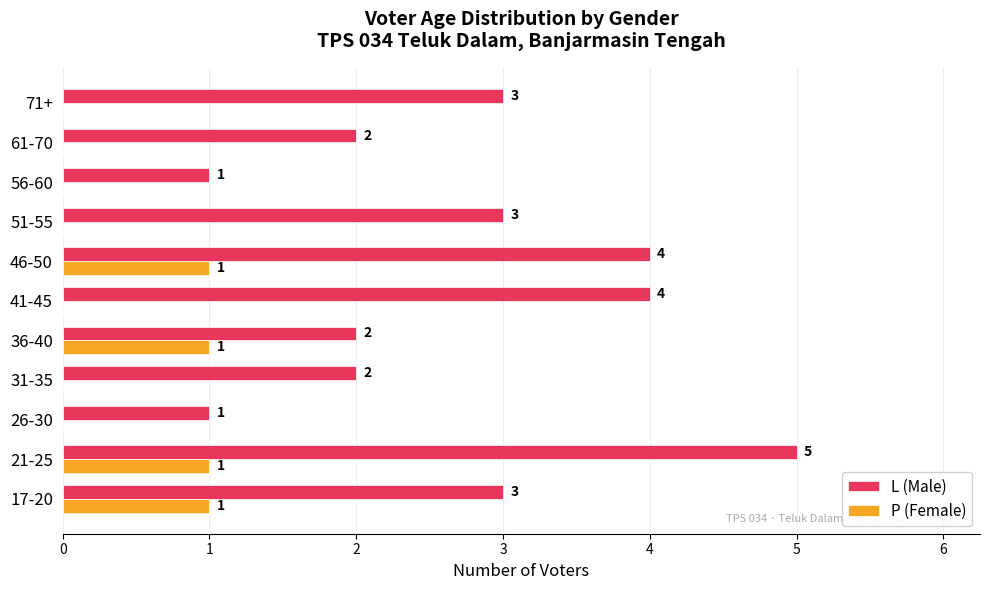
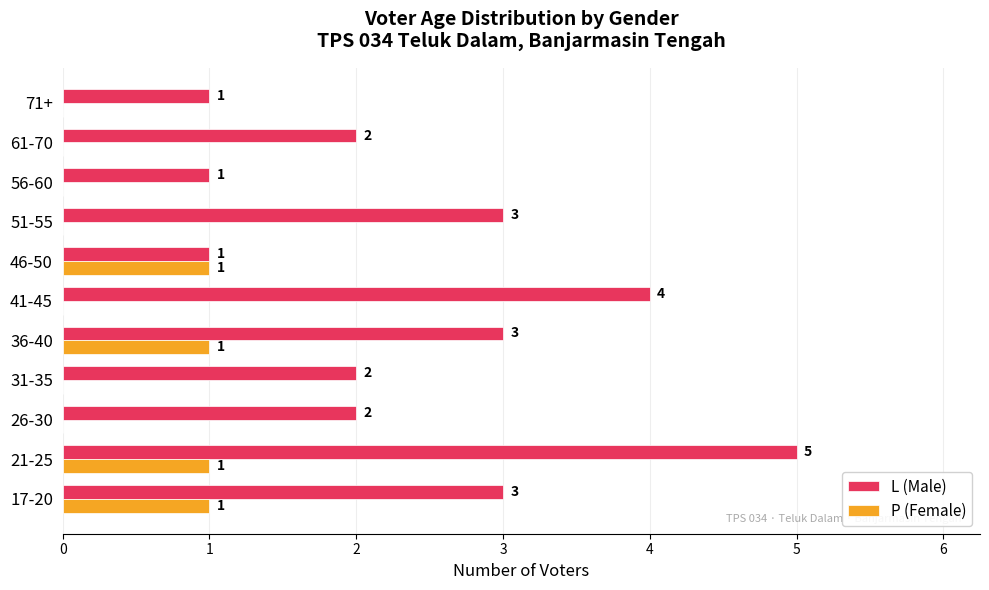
L (Male), 71+: 3 -> 1
L (Male), 46-50: 4 -> 1
L (Male), 36-40: 2 -> 3
L (Male), 26-30: 1 -> 2
